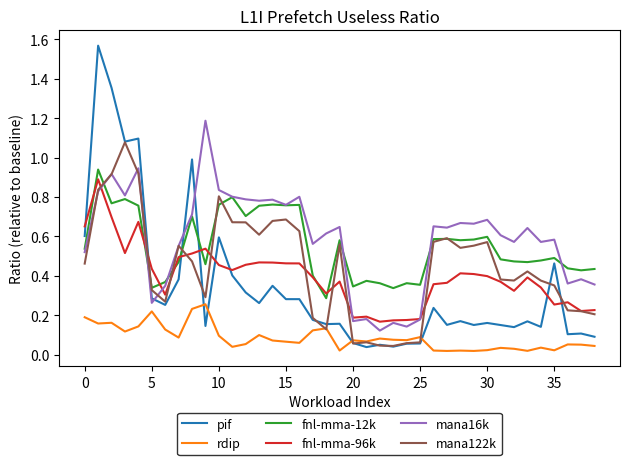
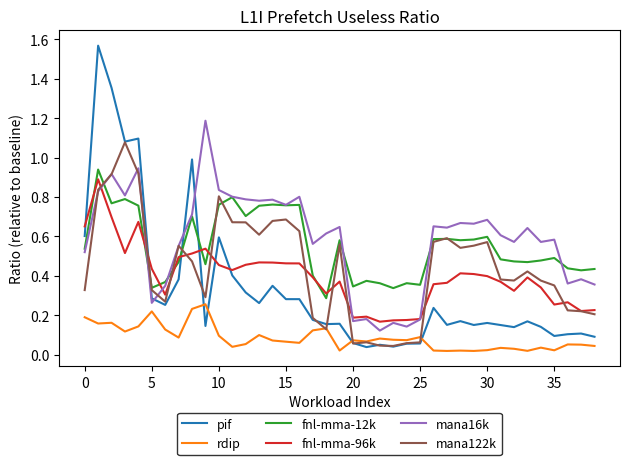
mana122k, 0: 0.46 -> 0.33
pif, 35: 0.46 -> 0.09
